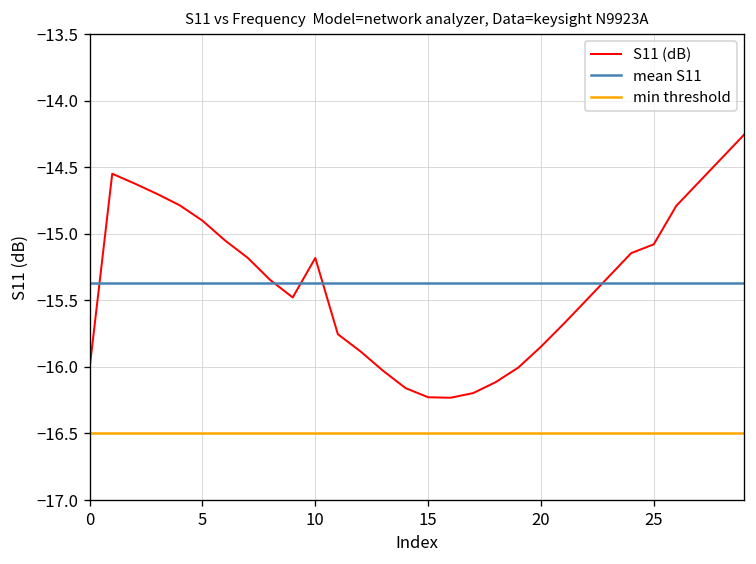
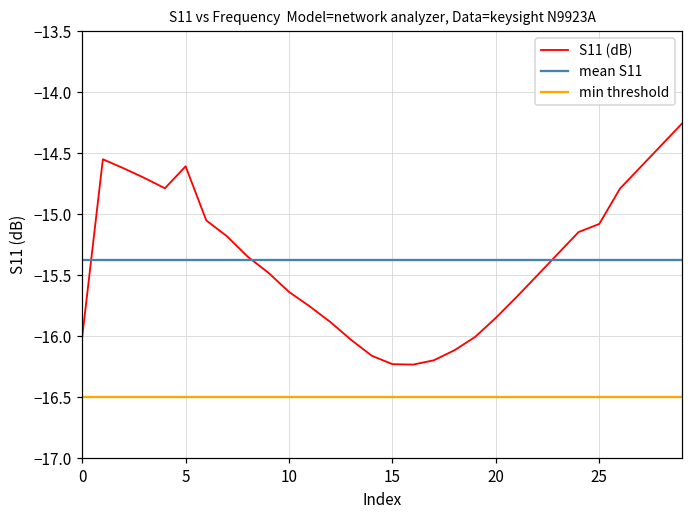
5: -14.90 -> -14.61
10: -15.18 -> -15.64
